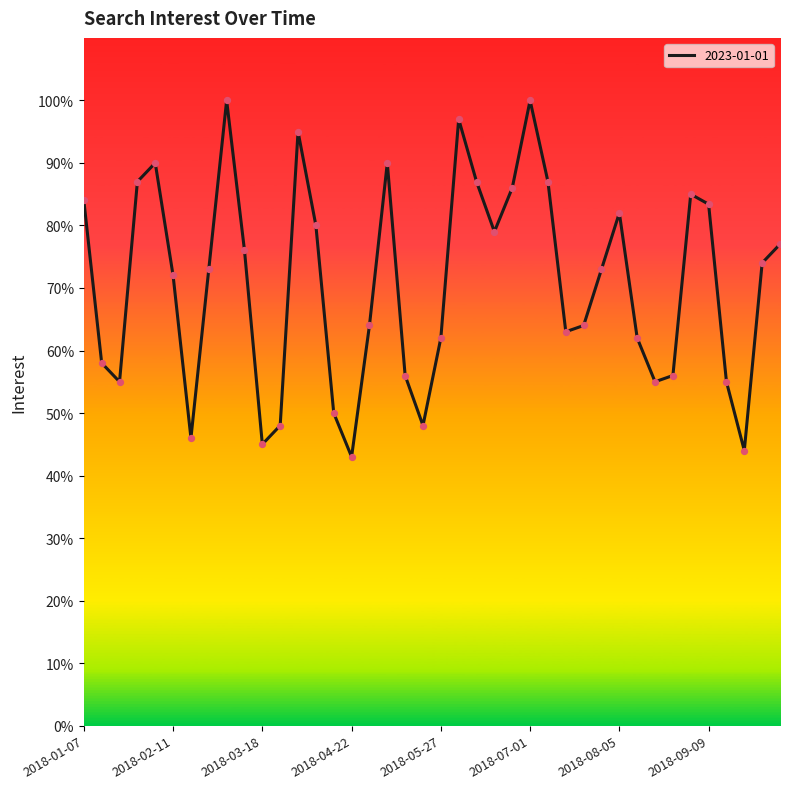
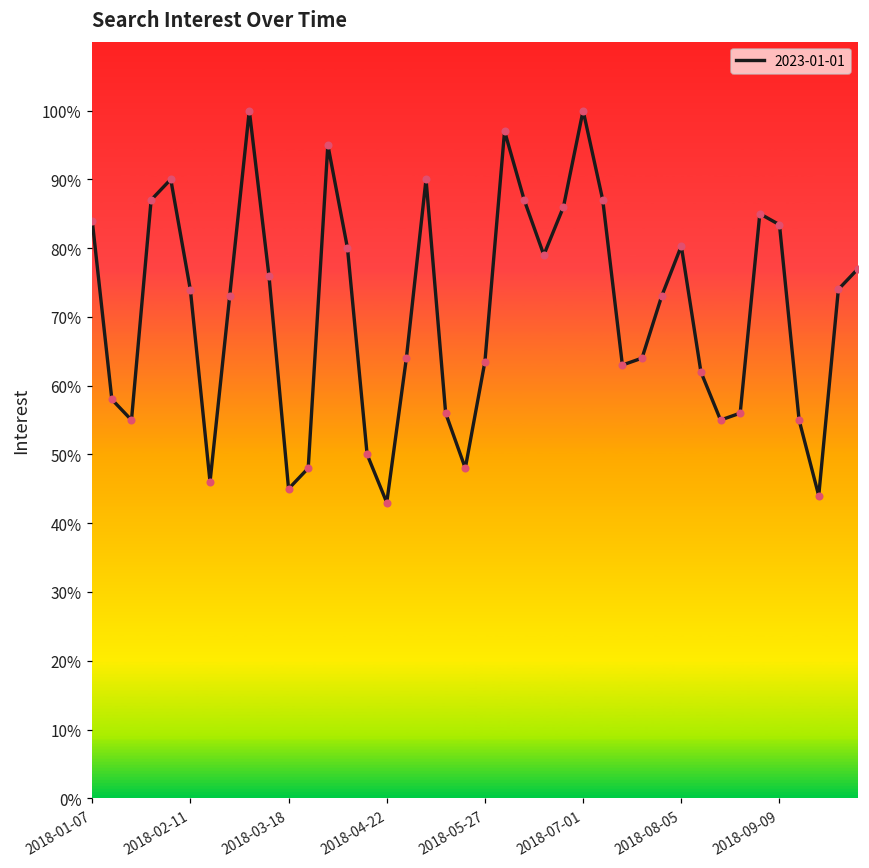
2018-02-11: 72% -> 74%
2018-05-27: 62% -> 64%
2018-08-05: 82% -> 80%
